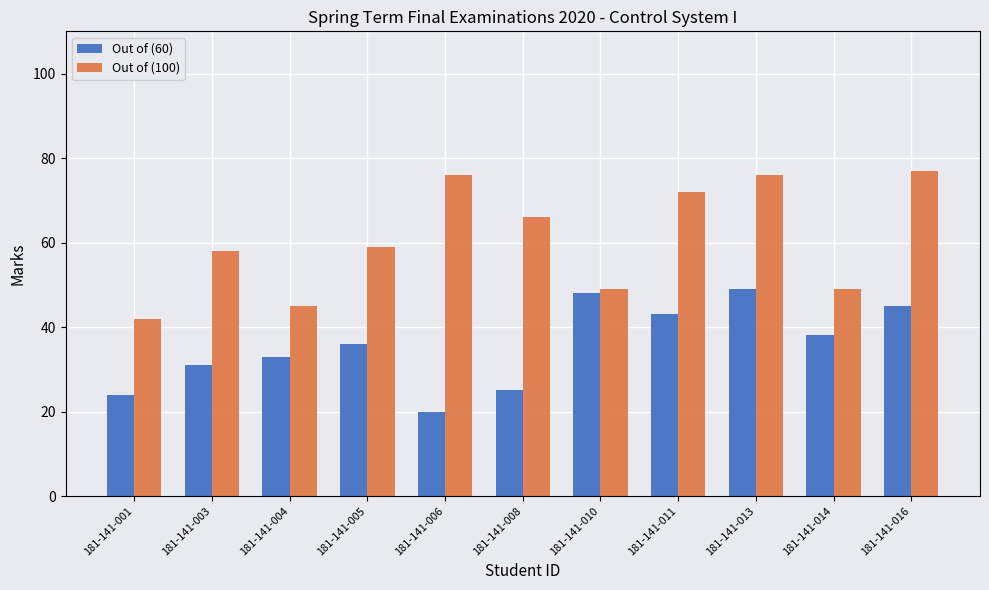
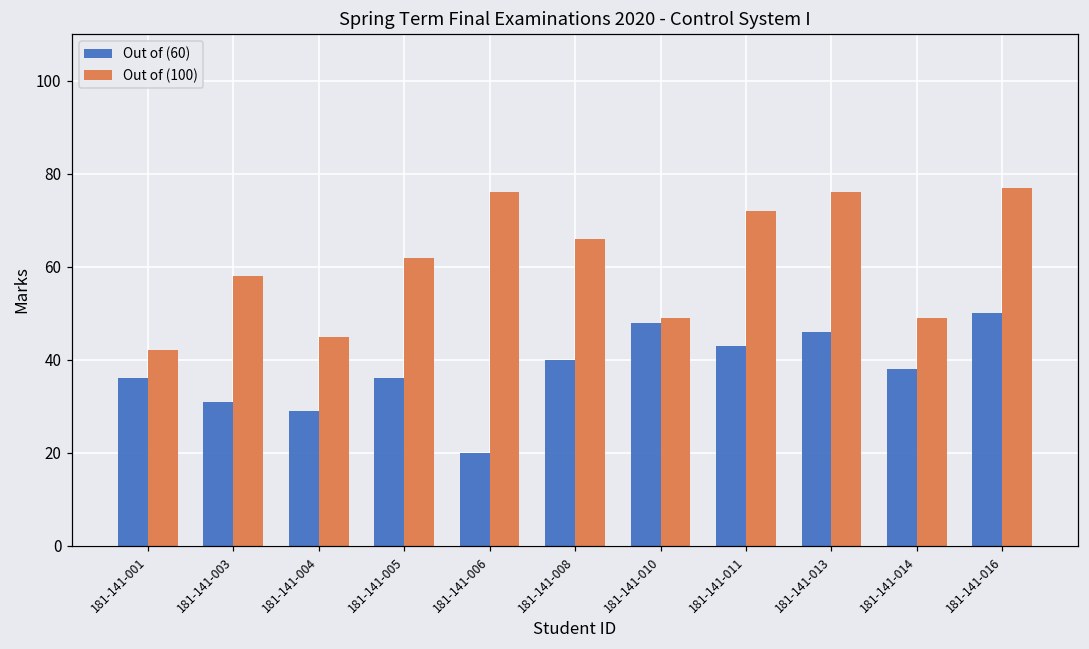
Out of (60), 181-141-001: 24 -> 36
Out of (60), 181-141-004: 33 -> 29
Out of (100), 181-141-005: 59 -> 62
Out of (60), 181-141-008: 25 -> 40
Out of (60), 181-141-013: 49 -> 46
Out of (60), 181-141-016: 45 -> 50
